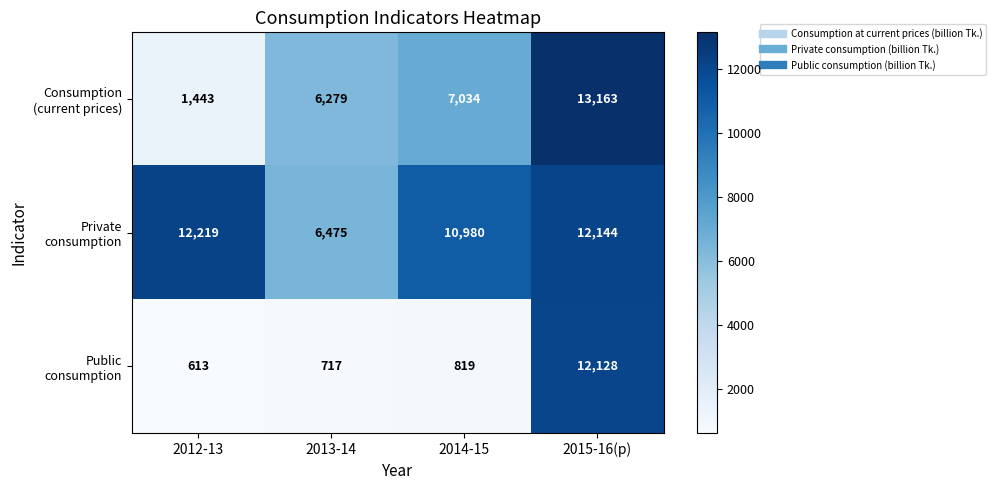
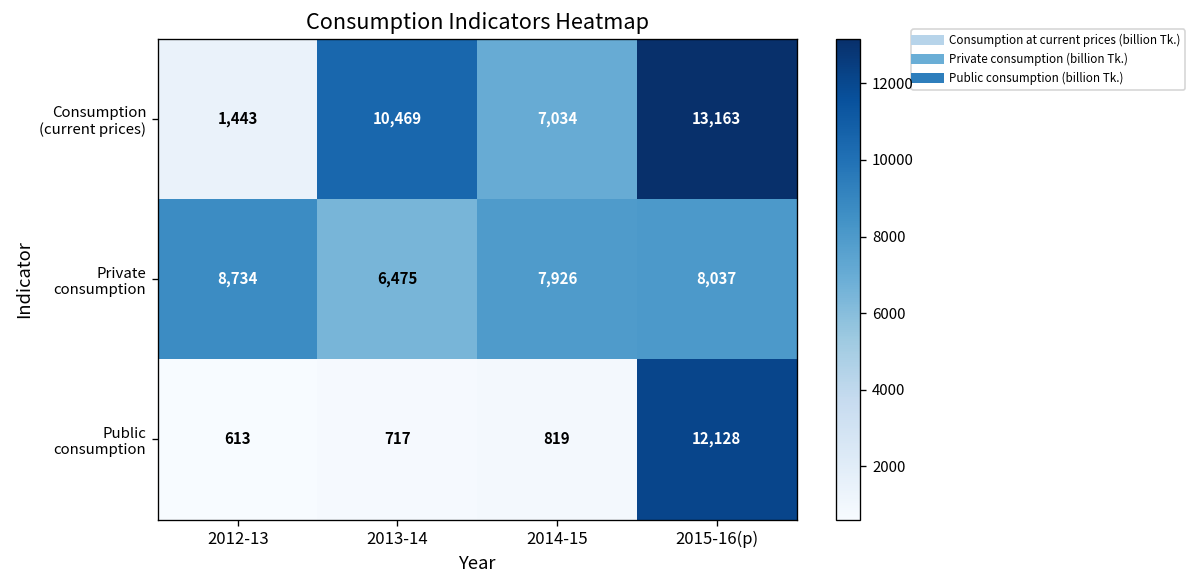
Consumption (current prices), 2013-14: 6,279 -> 10,469
Private consumption, 2012-13: 12,219 -> 8,734
Private consumption, 2014-15: 10,980 -> 7,926
Private consumption, 2015-16(p): 12,144 -> 8,037
